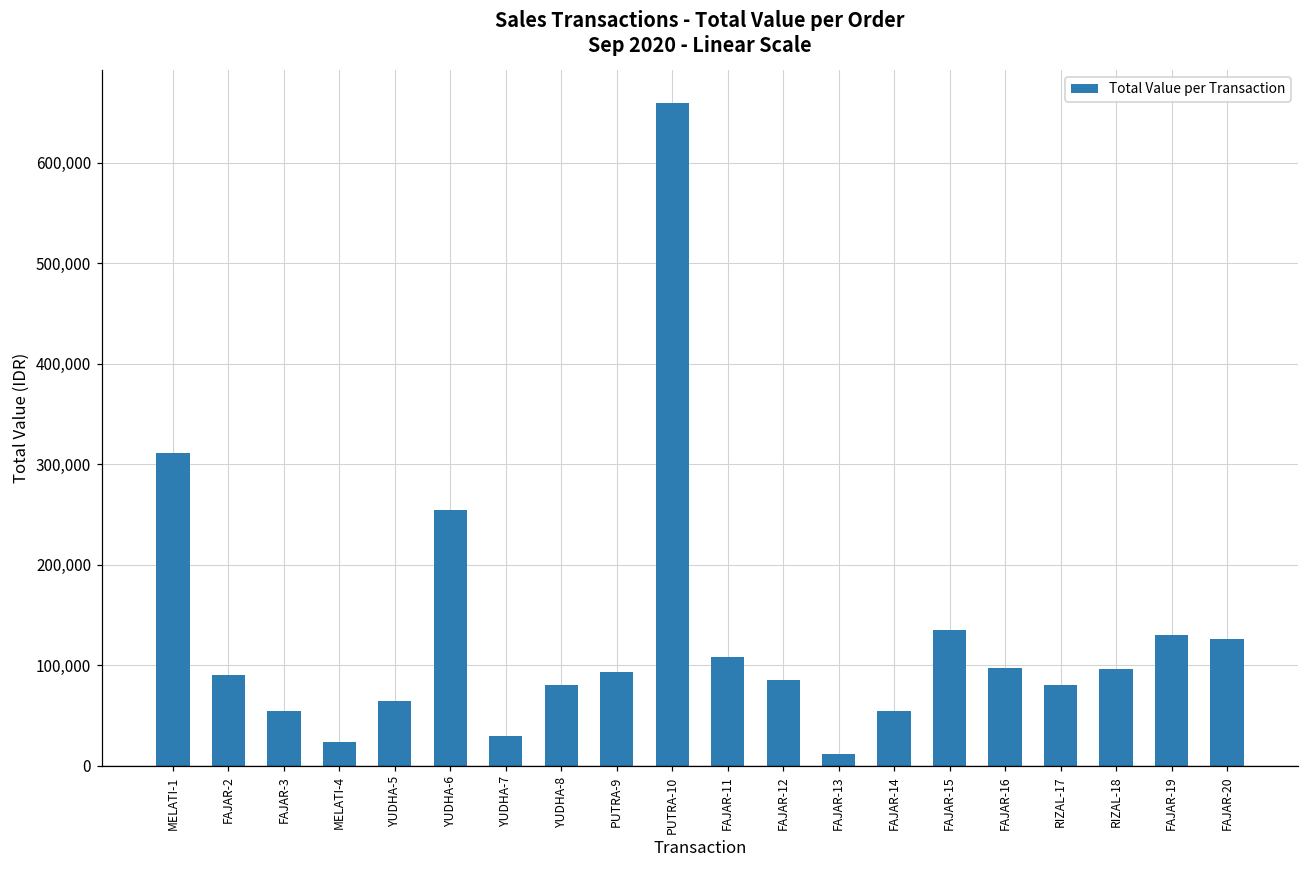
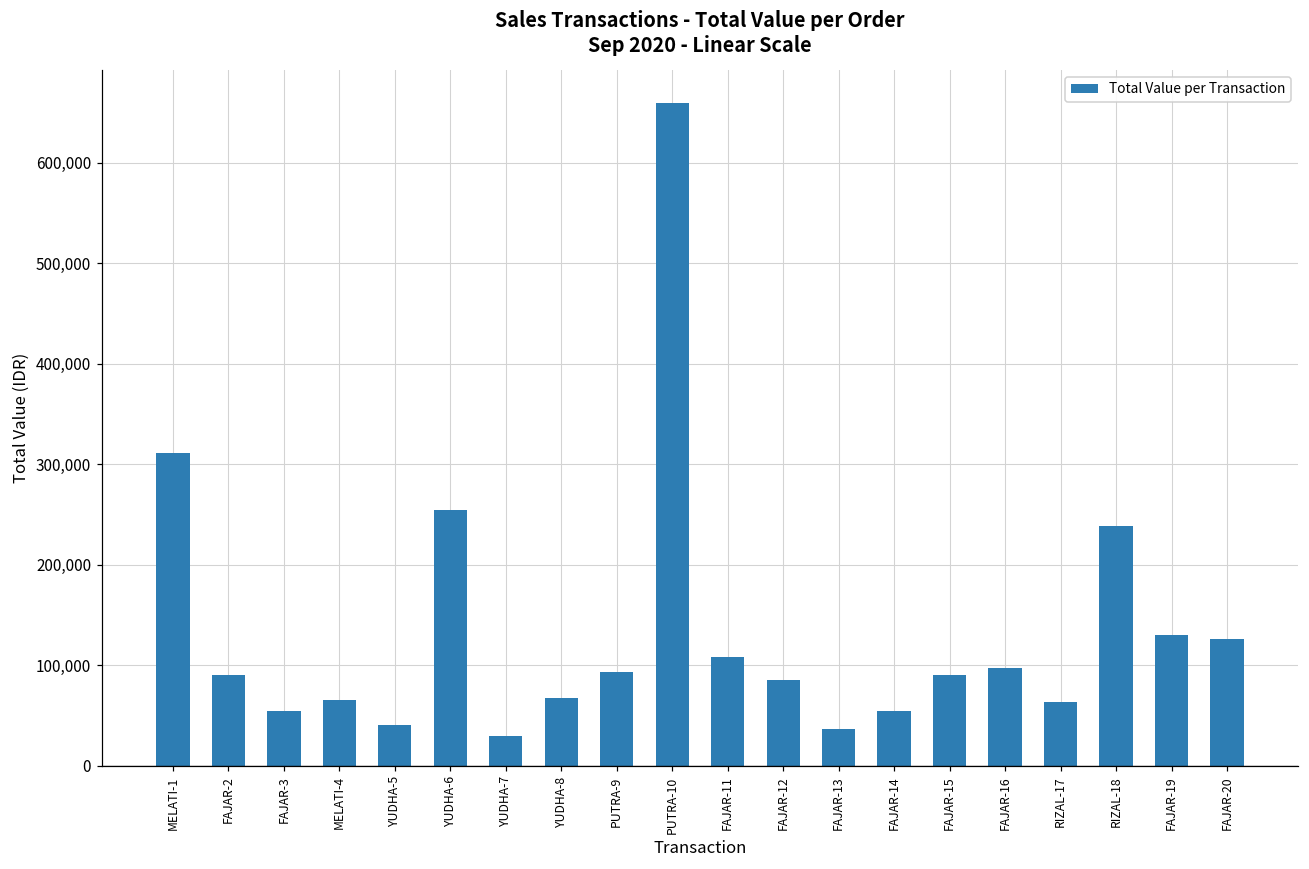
MELATI-4: 20,000 -> 70,000
YUDHA-5: 60,000 -> 40,000
YUDHA-8: 80,000 -> 70,000
FAJAR-13: 10,000 -> 40,000
FAJAR-15: 140,000 -> 90,000
RIZAL-17: 80,000 -> 60,000
RIZAL-18: 100,000 -> 240,000
